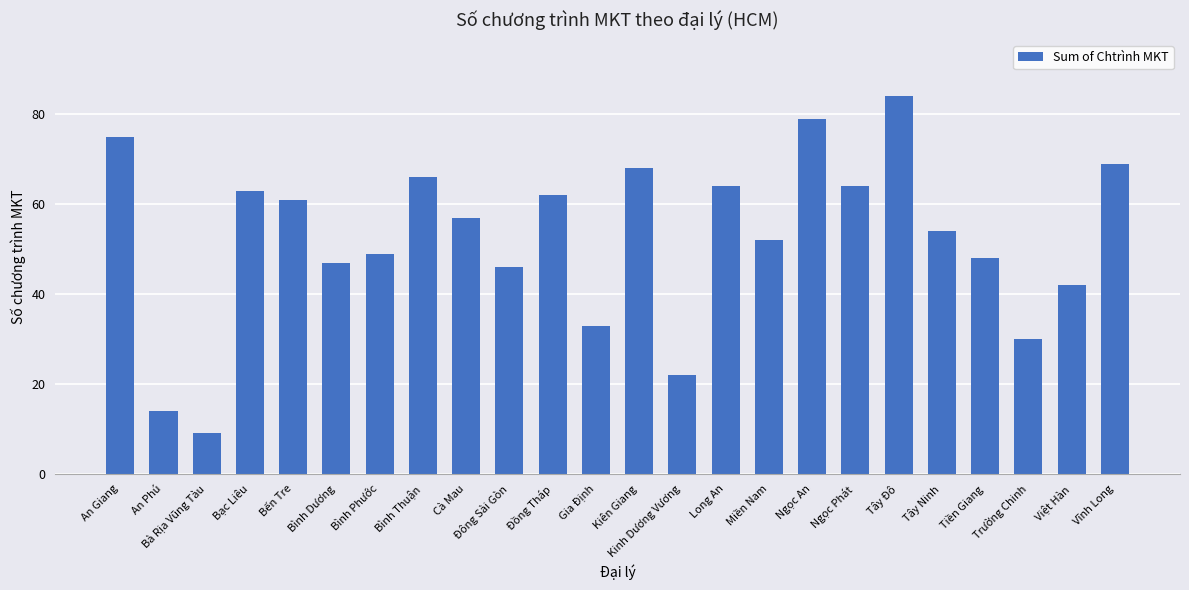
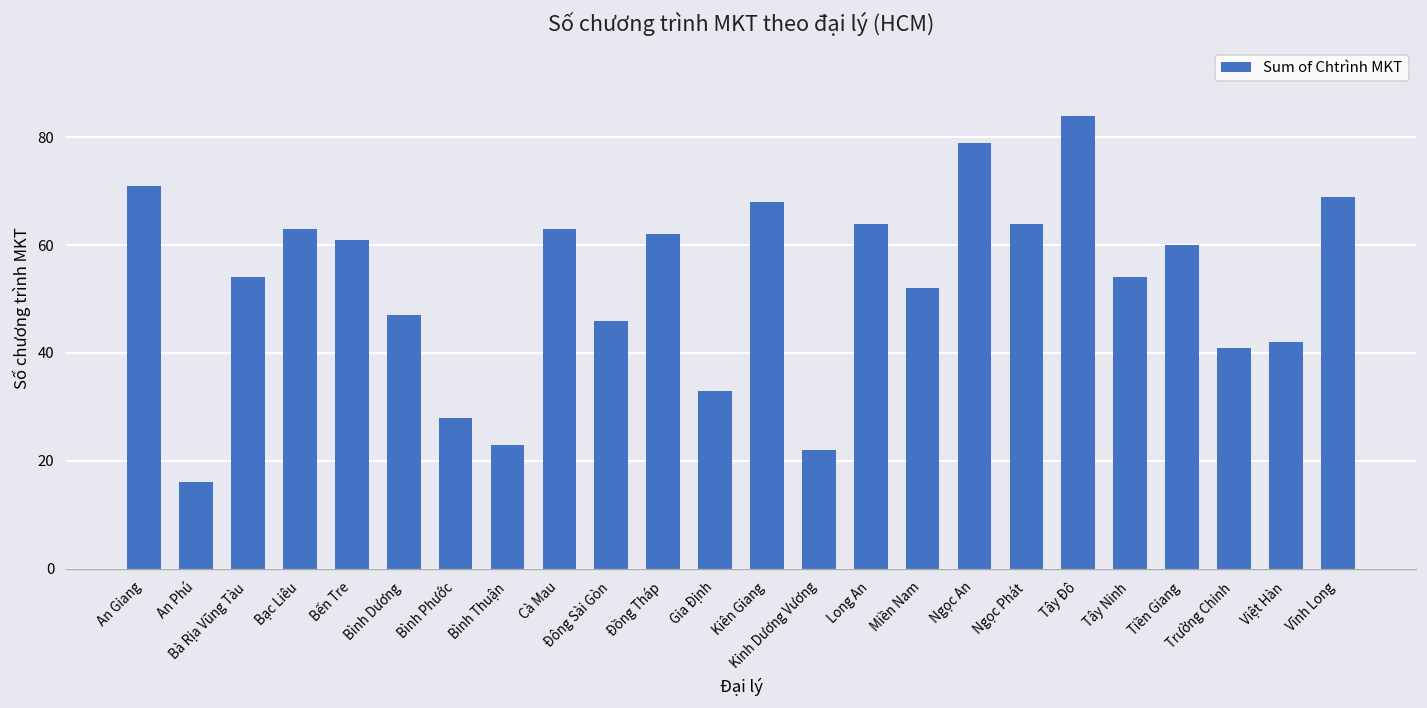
An Giang: 75 -> 71
An Phú: 14 -> 16
Bà Rịa Vũng Tàu: 9 -> 54
Bình Phước: 49 -> 28
Bình Thuận: 66 -> 23
Cà Mau: 57 -> 63
Tiền Giang: 48 -> 60
Trường Chinh: 30 -> 41
